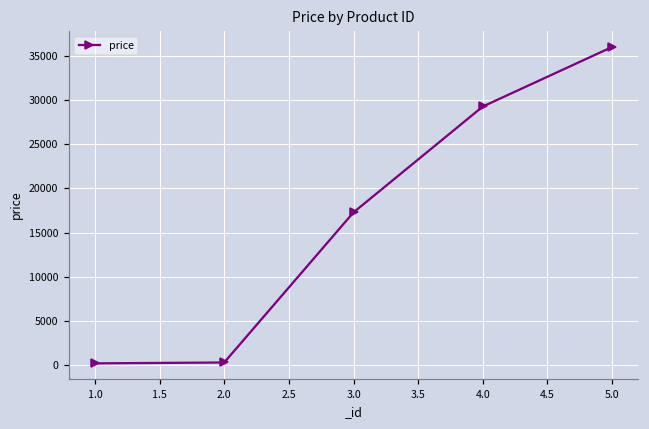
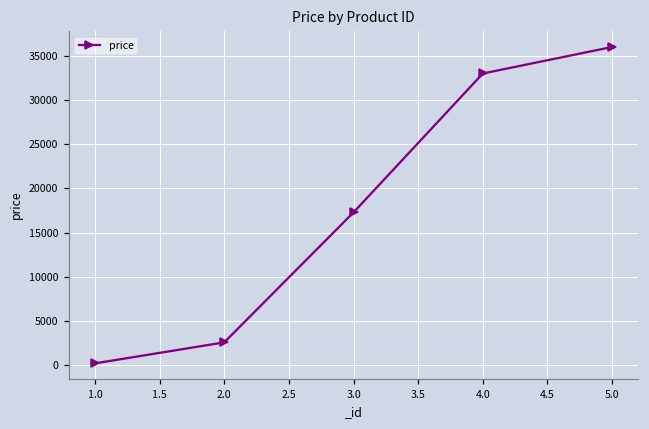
2.0: 0 -> 3000
4.0: 29000 -> 33000
